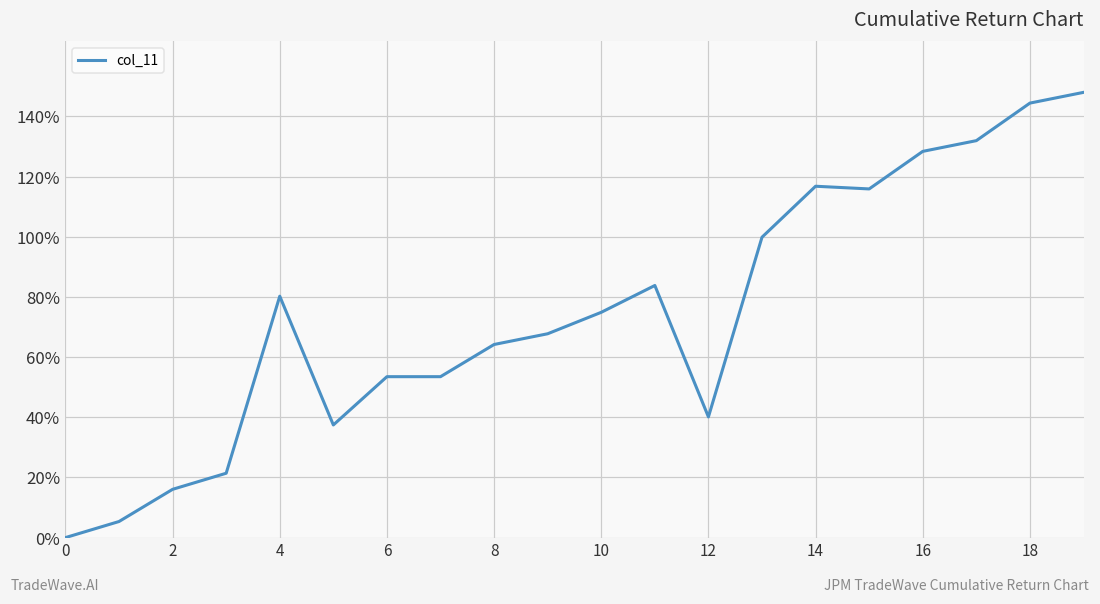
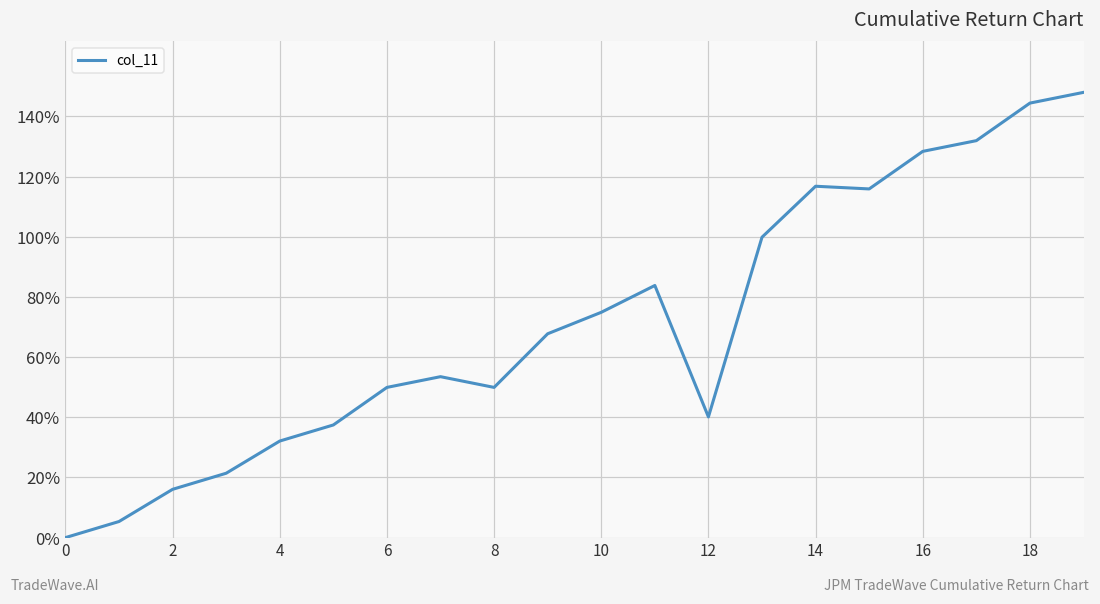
4: 80% -> 32%
6: 53% -> 50%
8: 64% -> 50%
